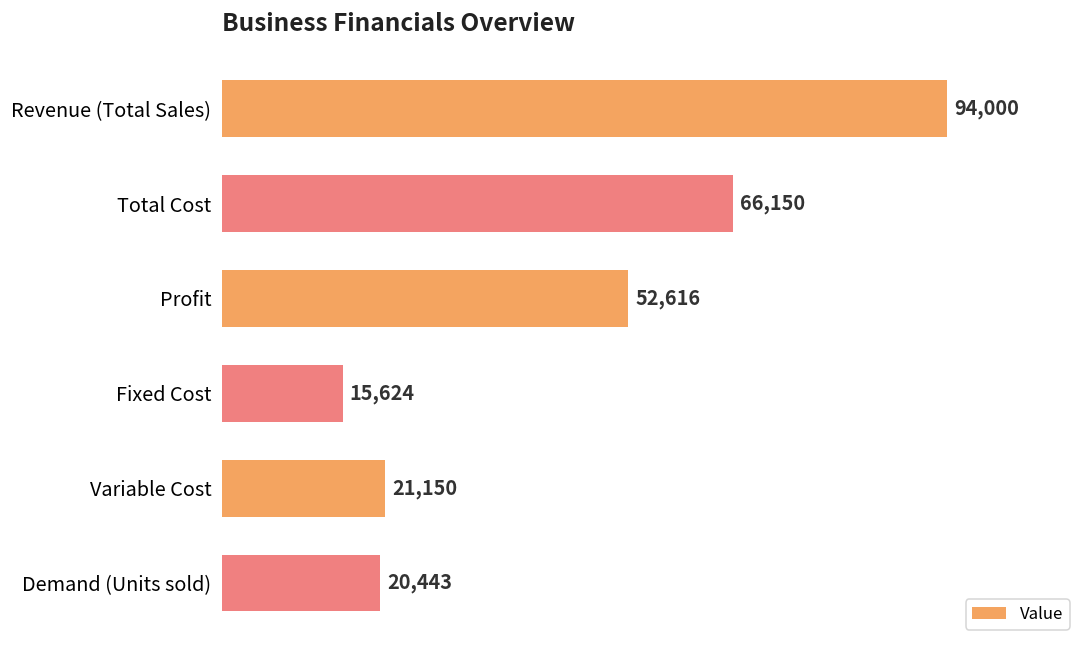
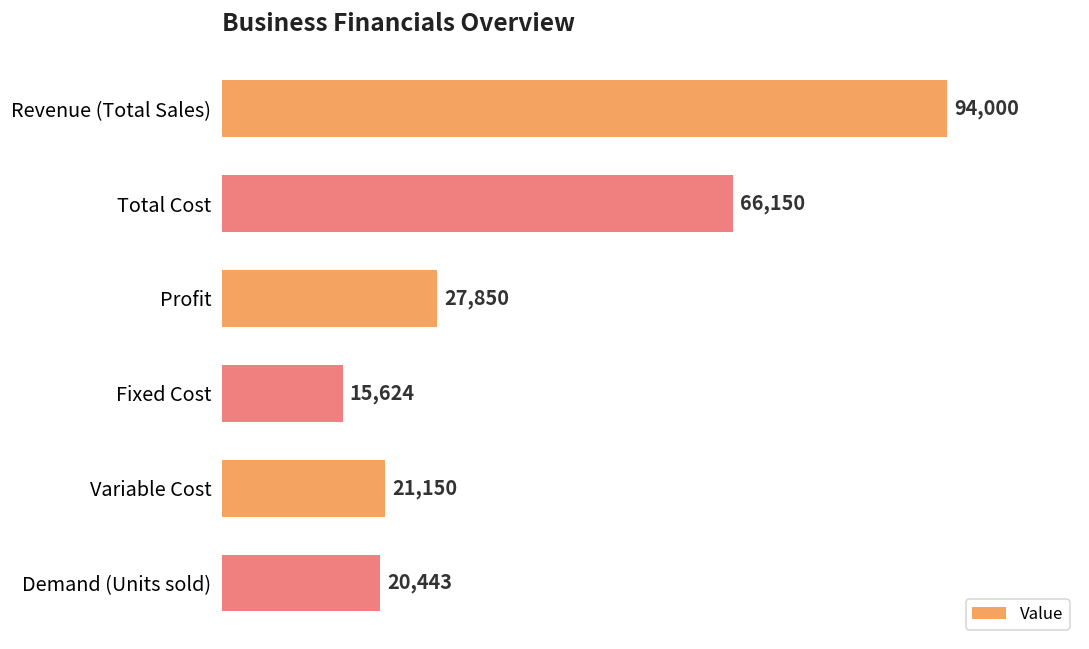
Profit: 52,616 -> 27,850
